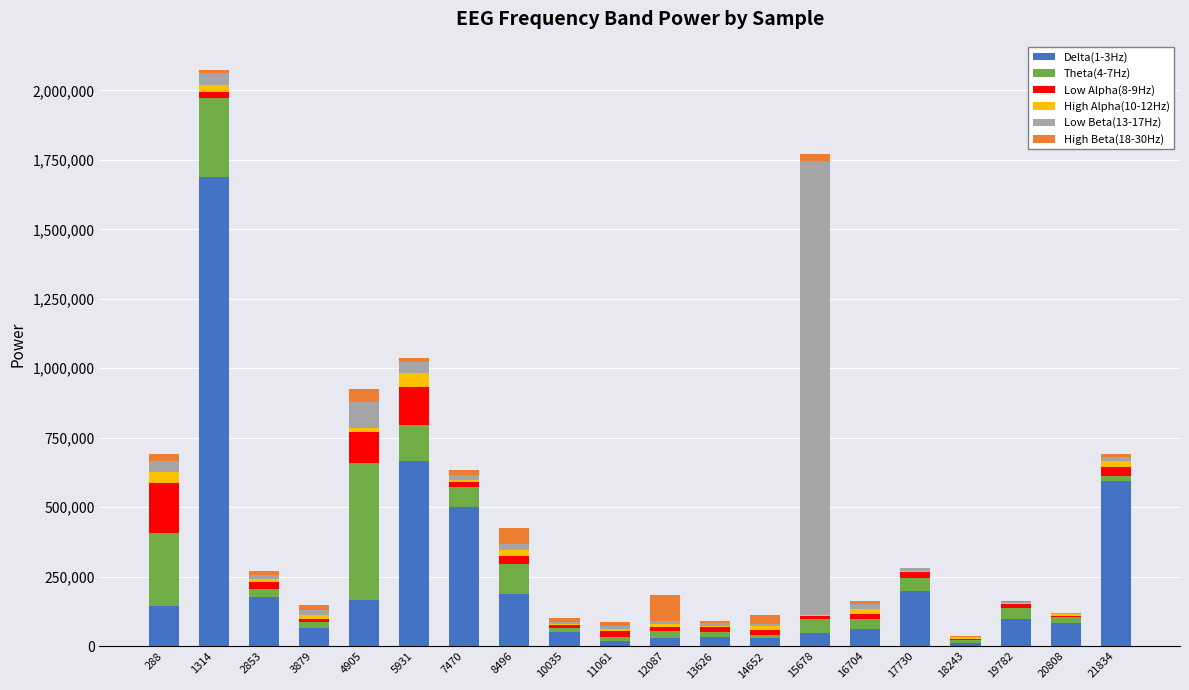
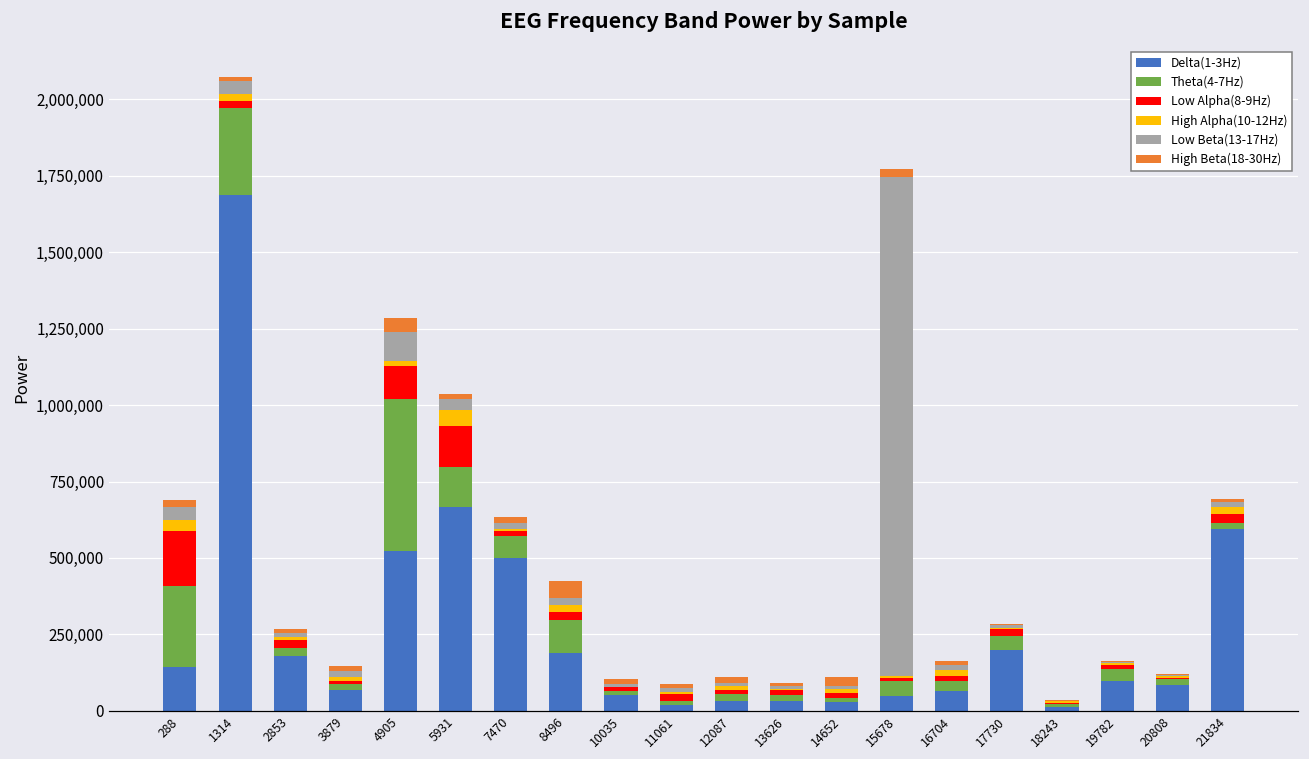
Delta(1-3Hz), 4905: 160,000 -> 520,000
High Beta(18-30Hz), 12087: 90,000 -> 20,000
